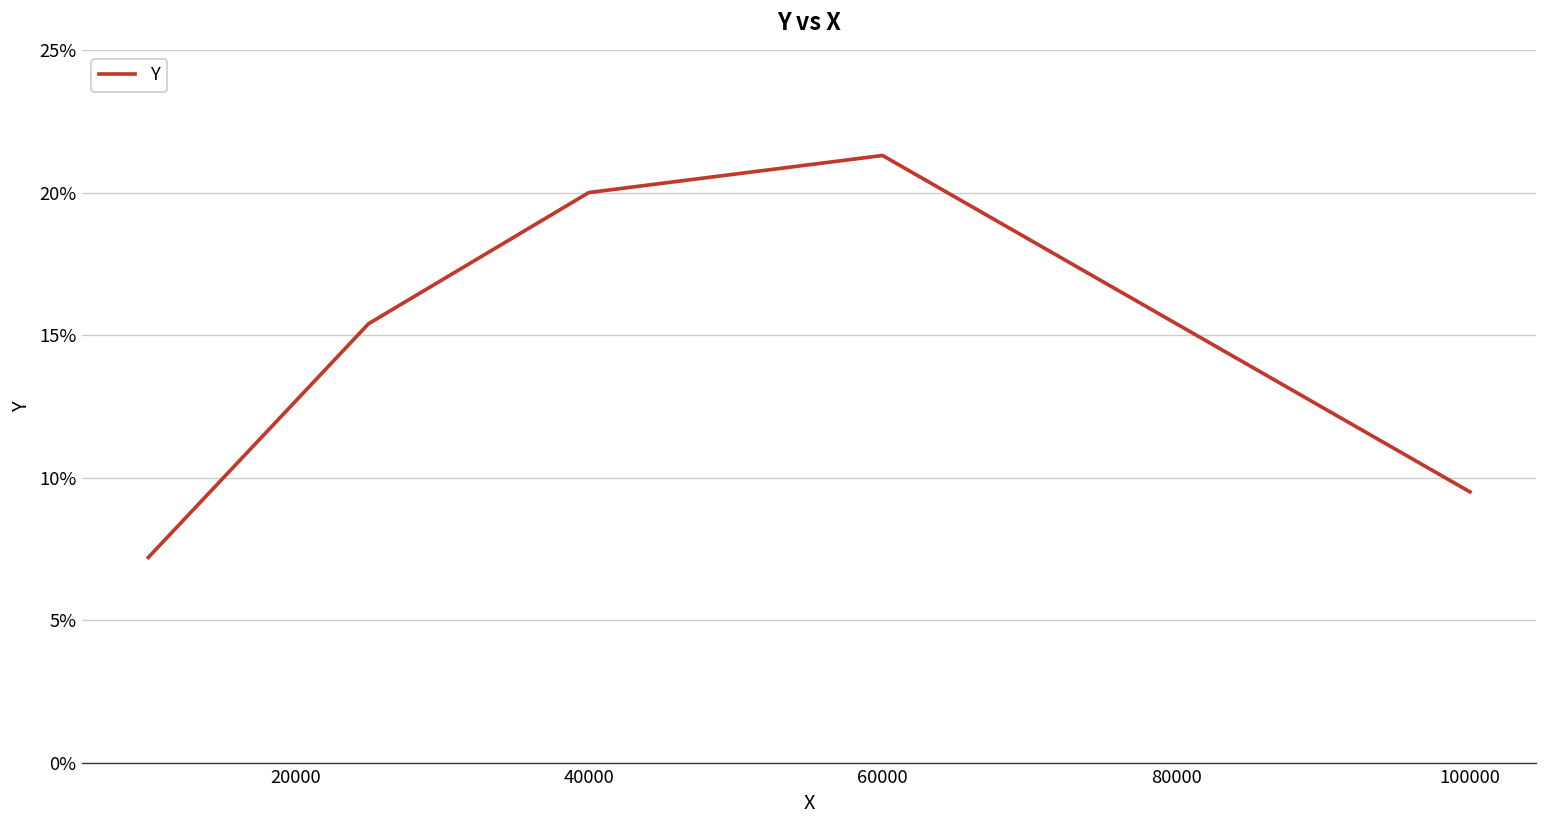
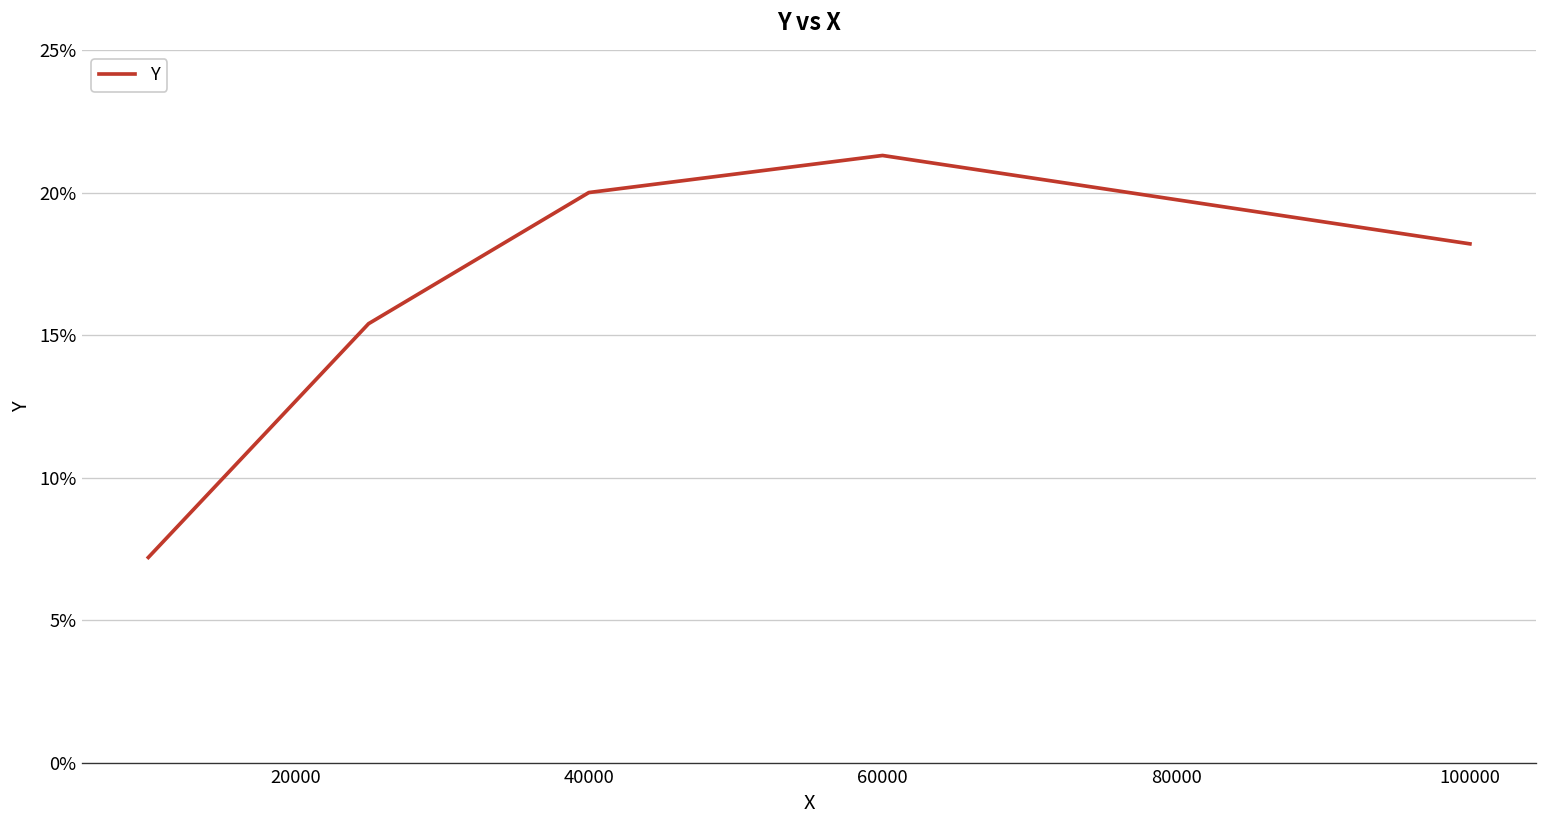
100000: 9.5% -> 18.2%
